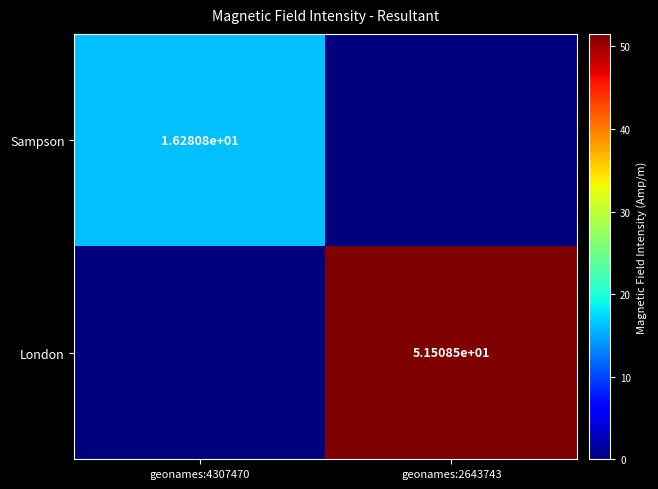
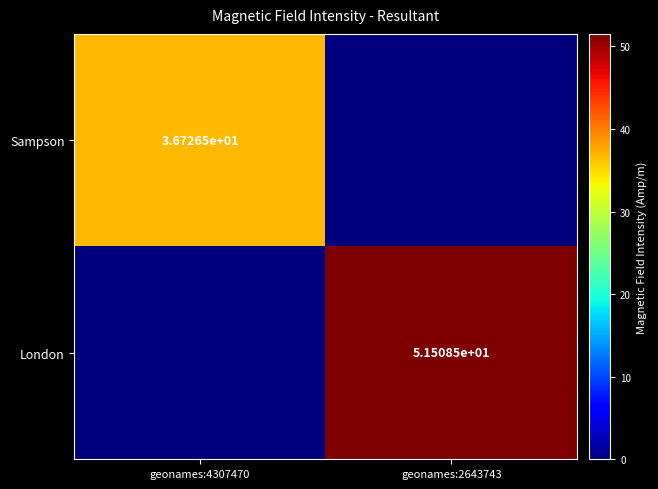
Sampson, geonames:4307470: 1.62808e+01 -> 3.67265e+01
